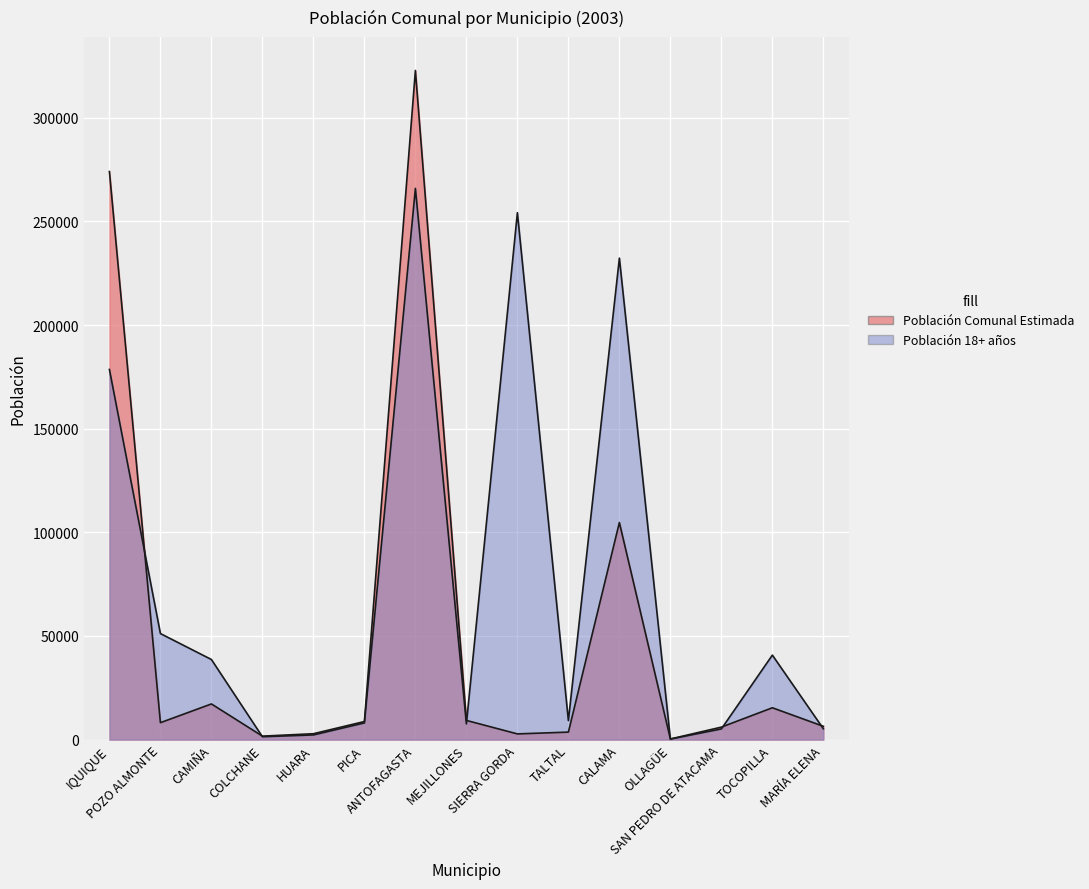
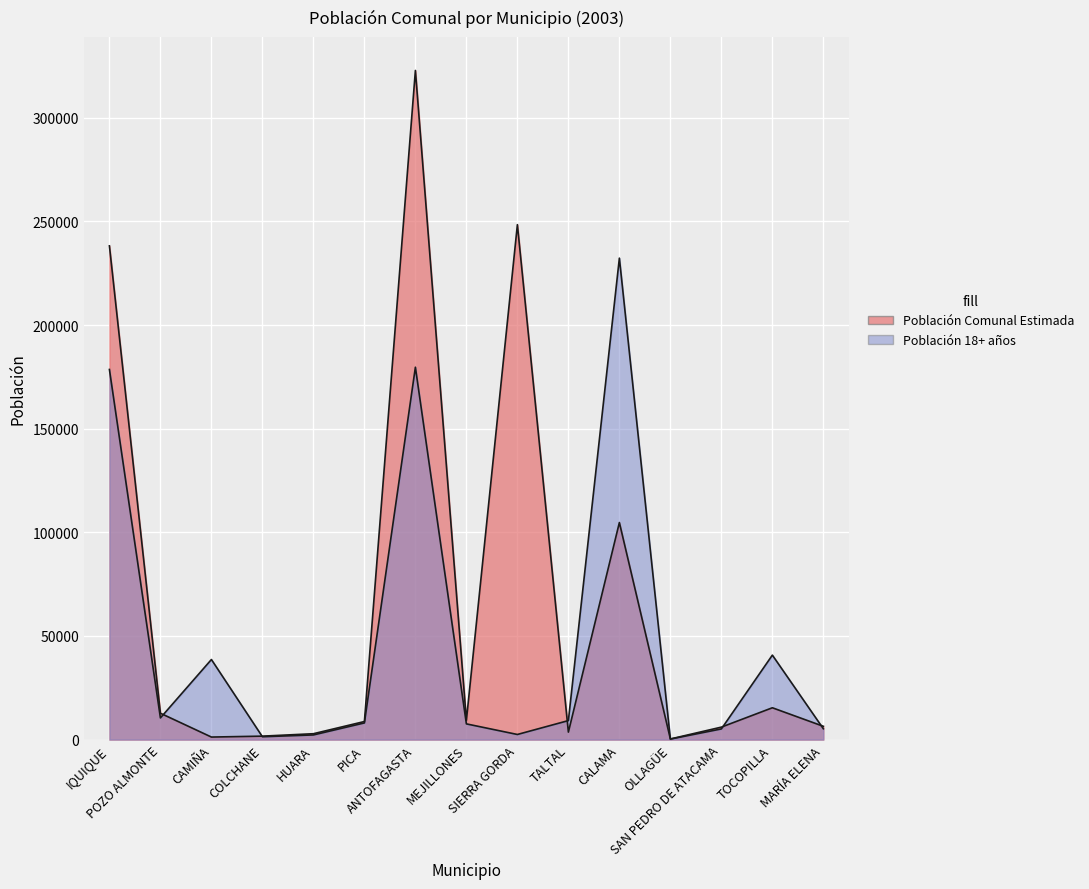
Población Comunal Estimada, IQUIQUE: 274000 -> 238000
Población Comunal Estimada, POZO ALMONTE: 8000 -> 13000
Población 18+ años, POZO ALMONTE: 51000 -> 10000
Población Comunal Estimada, CAMIÑA: 17000 -> 1000
Población 18+ años, ANTOFAGASTA: 266000 -> 180000
Población Comunal Estimada, SIERRA GORDA: 3000 -> 248000
Población 18+ años, SIERRA GORDA: 254000 -> 2000
